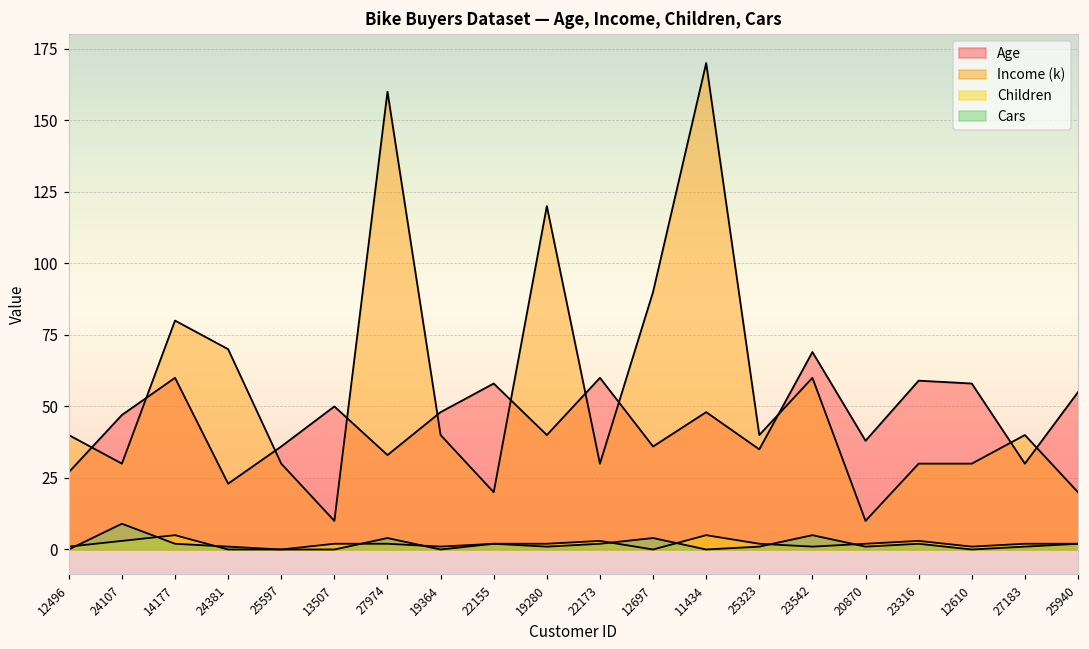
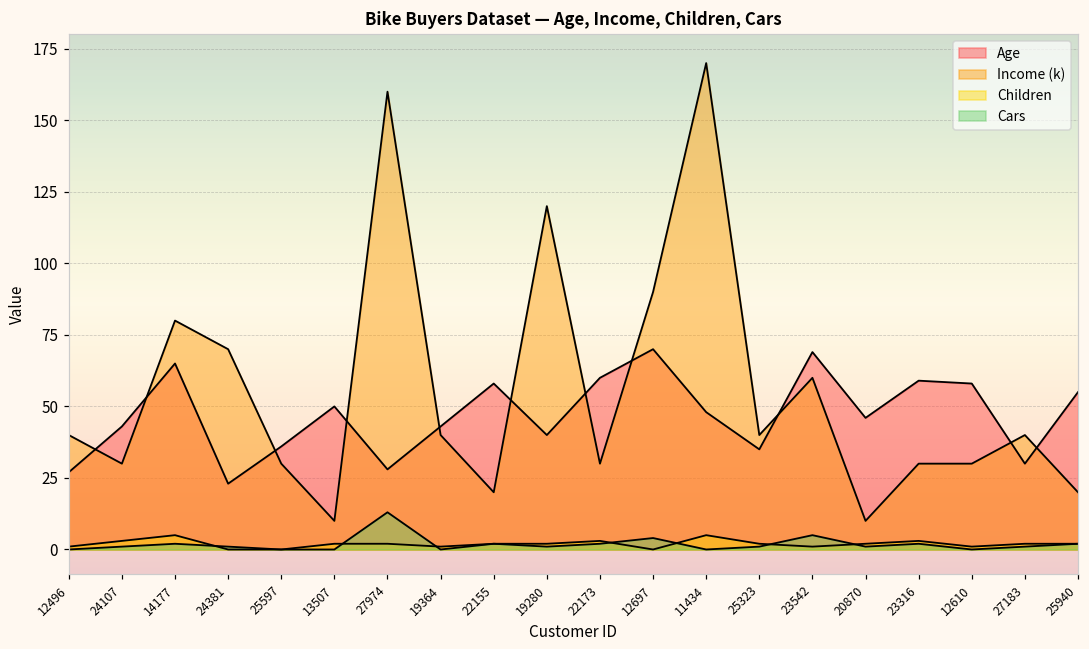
Age, 24107: 47 -> 43
Cars, 24107: 9 -> 1
Age, 14177: 60 -> 65
Age, 27974: 33 -> 28
Cars, 27974: 4 -> 13
Age, 19364: 48 -> 43
Age, 12697: 36 -> 70
Age, 20870: 38 -> 46
